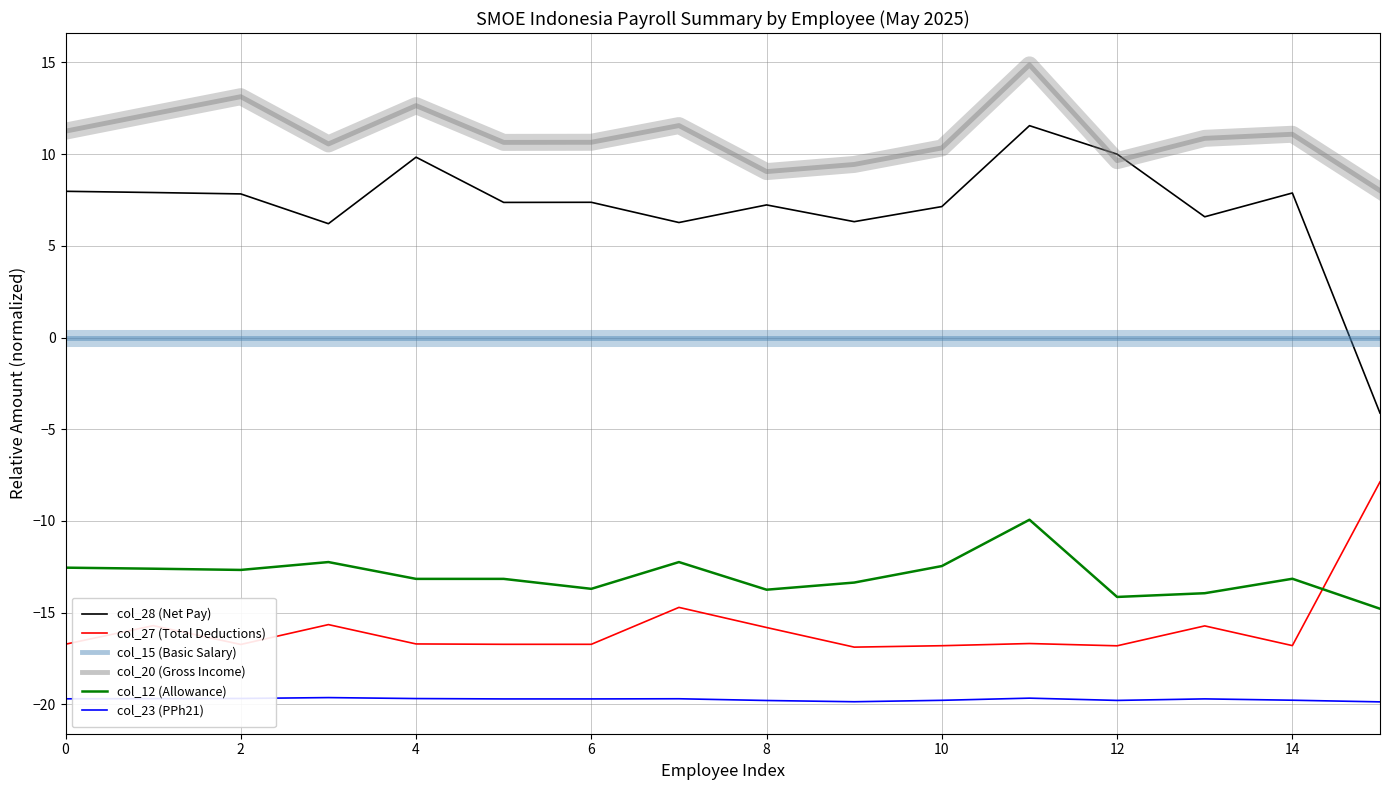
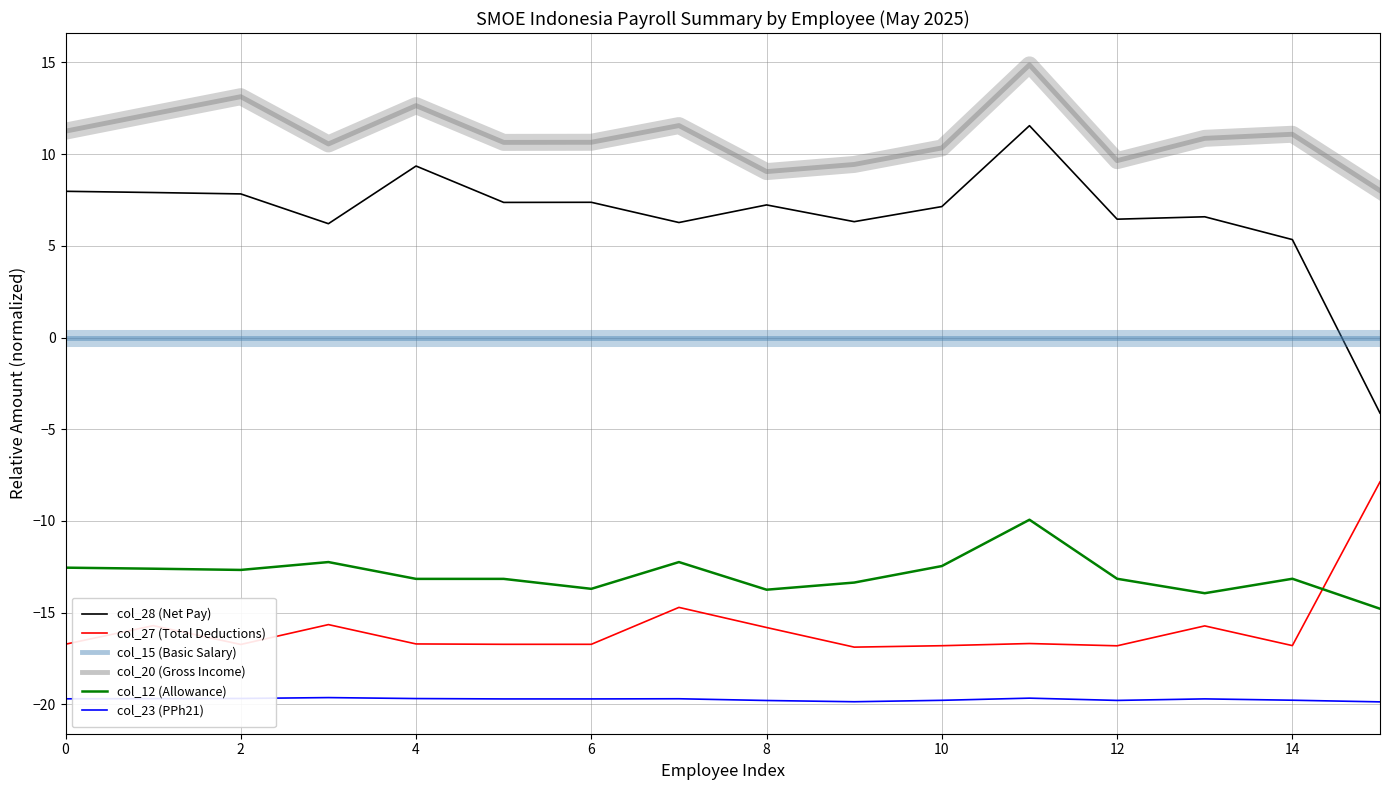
col_28 (Net Pay), 4: 9.8 -> 9.4
col_28 (Net Pay), 12: 10.0 -> 6.5
col_12 (Allowance), 12: -14.1 -> -13.2
col_28 (Net Pay), 14: 7.9 -> 5.3
